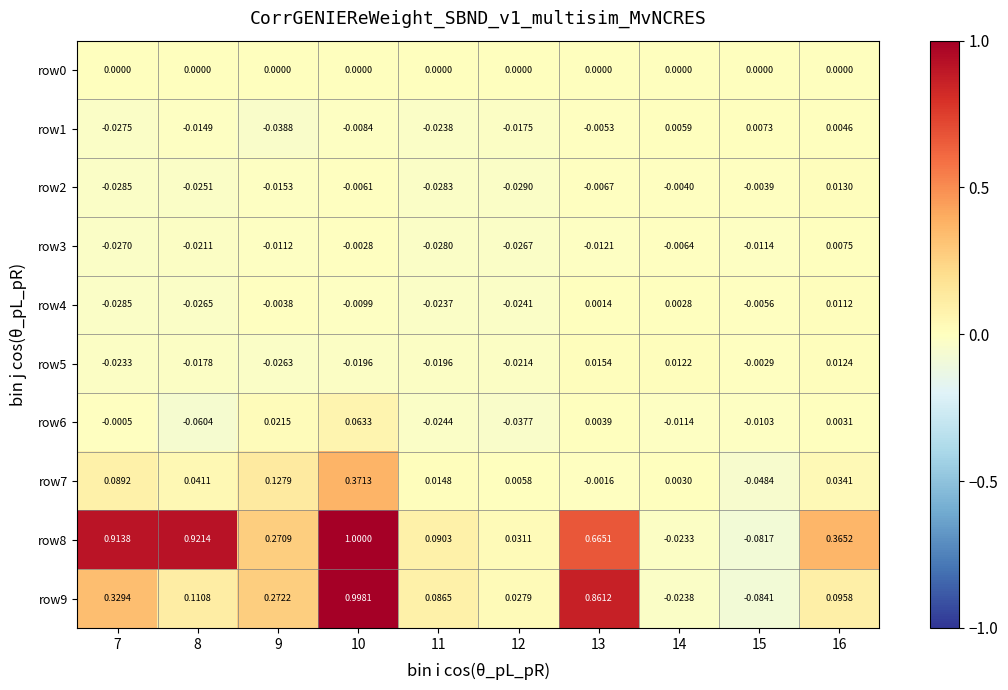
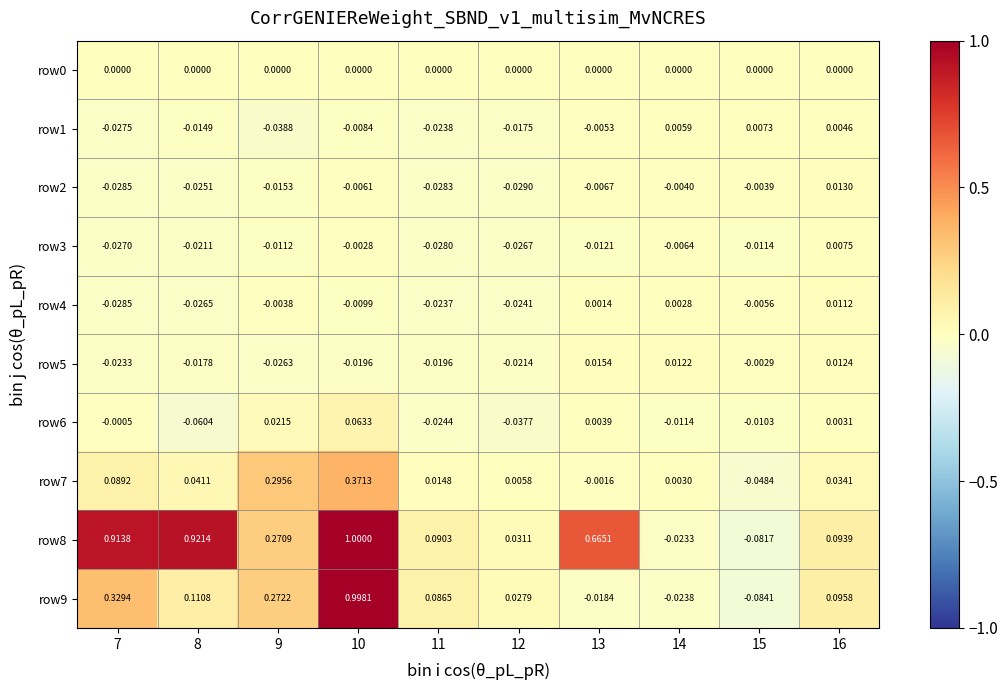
row7, 9: 0.1279 -> 0.2956
row8, 16: 0.3652 -> 0.0939
row9, 13: 0.8612 -> -0.0184
